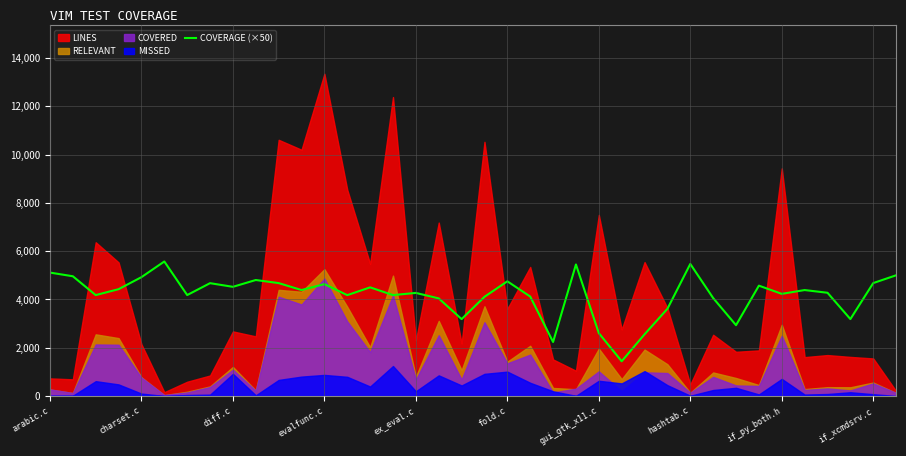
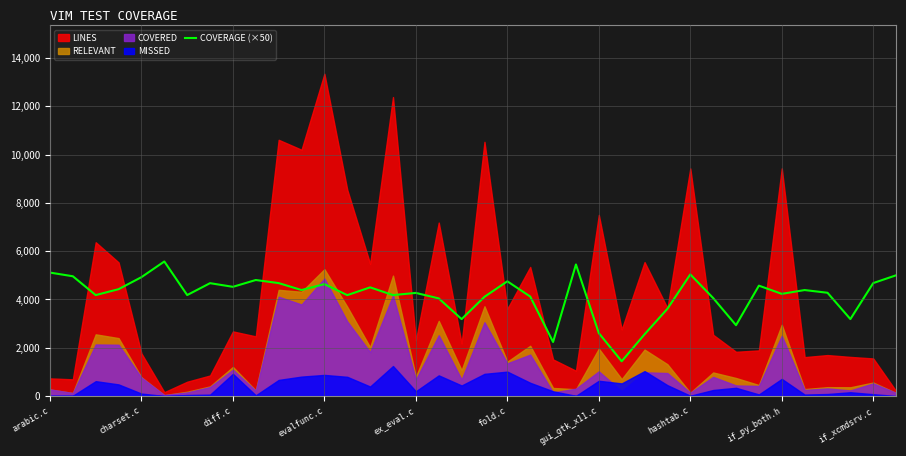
LINES, charset.c: 2,100 -> 1,800
COVERAGE (×50), hashtab.c: 5,500 -> 5,000
LINES, hashtab.c: 500 -> 9,400
